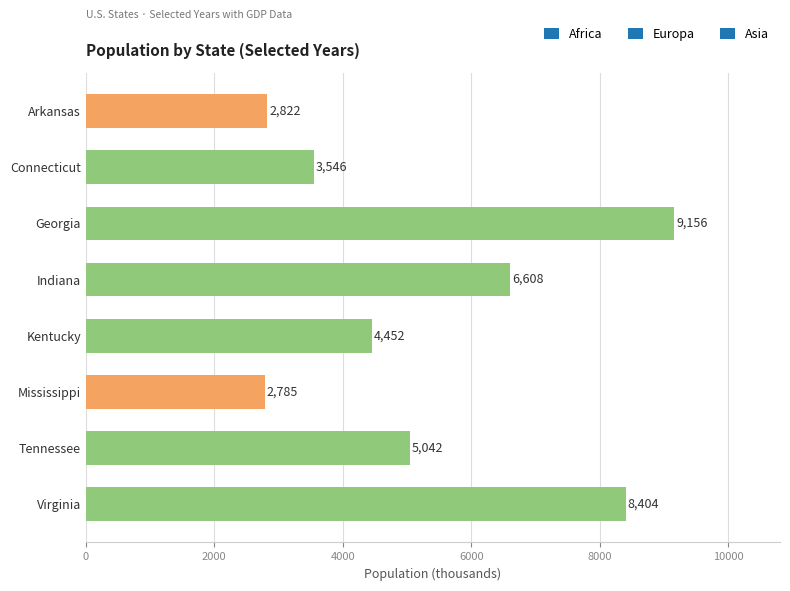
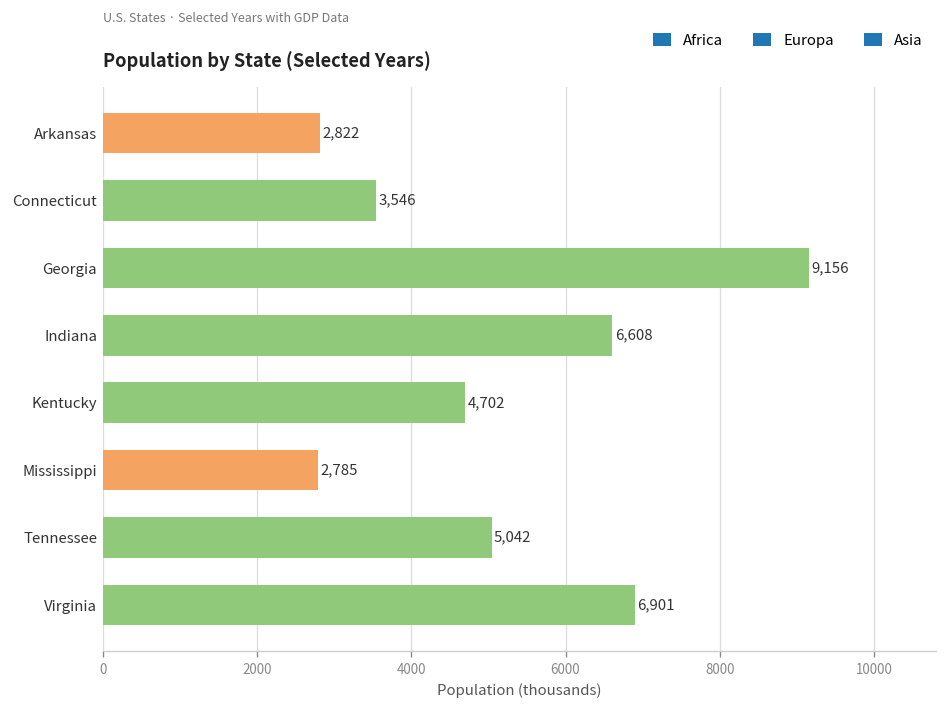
Kentucky: 4,452 -> 4,702
Virginia: 8,404 -> 6,901
